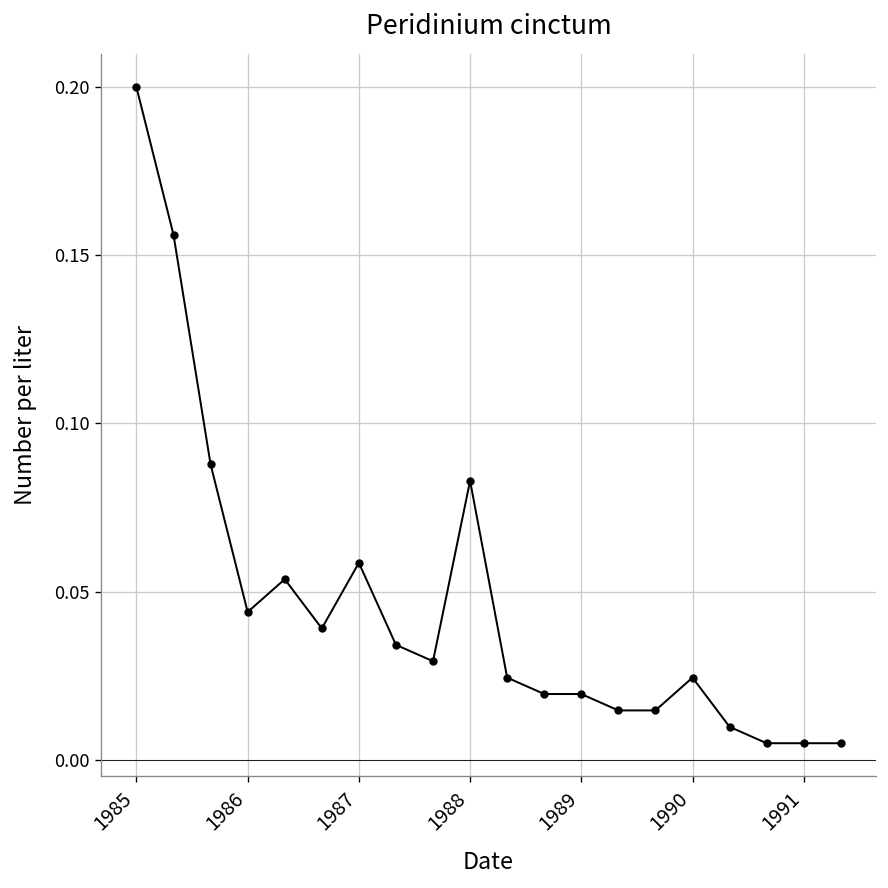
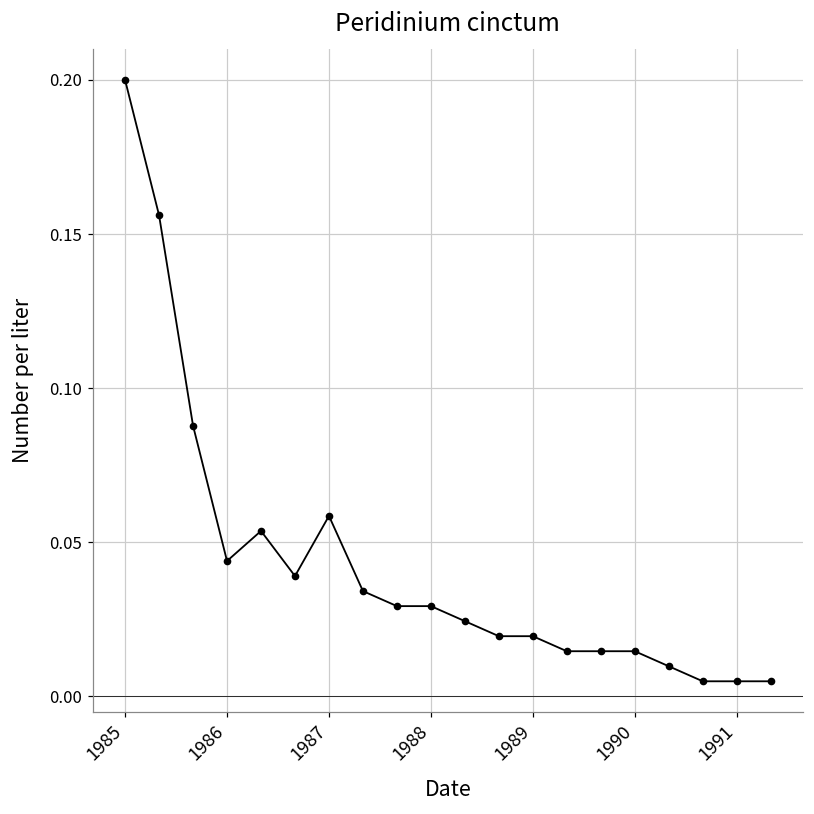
1988: 0.083 -> 0.029
1990: 0.024 -> 0.015
